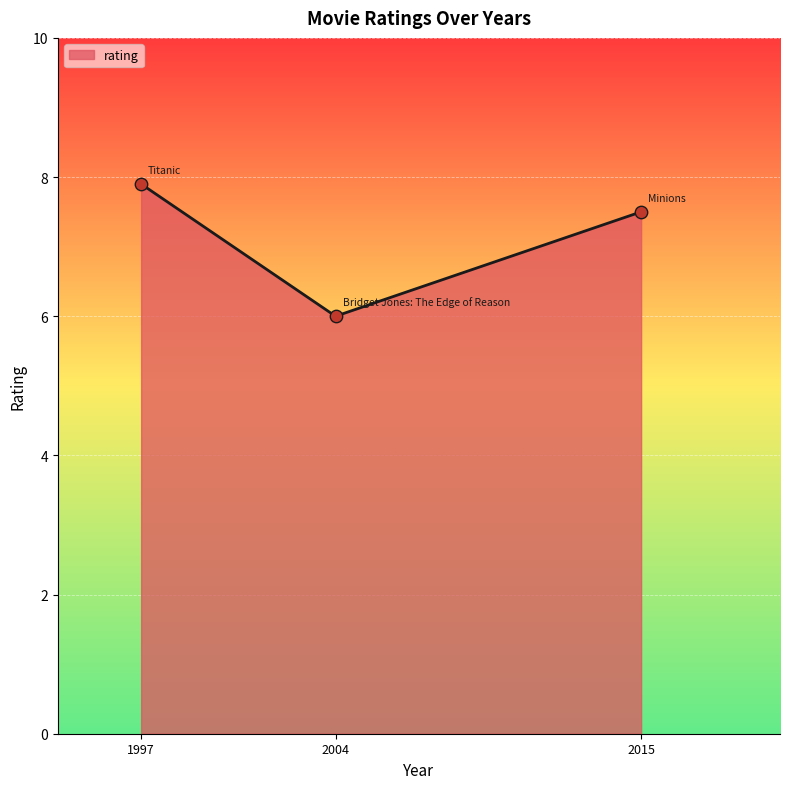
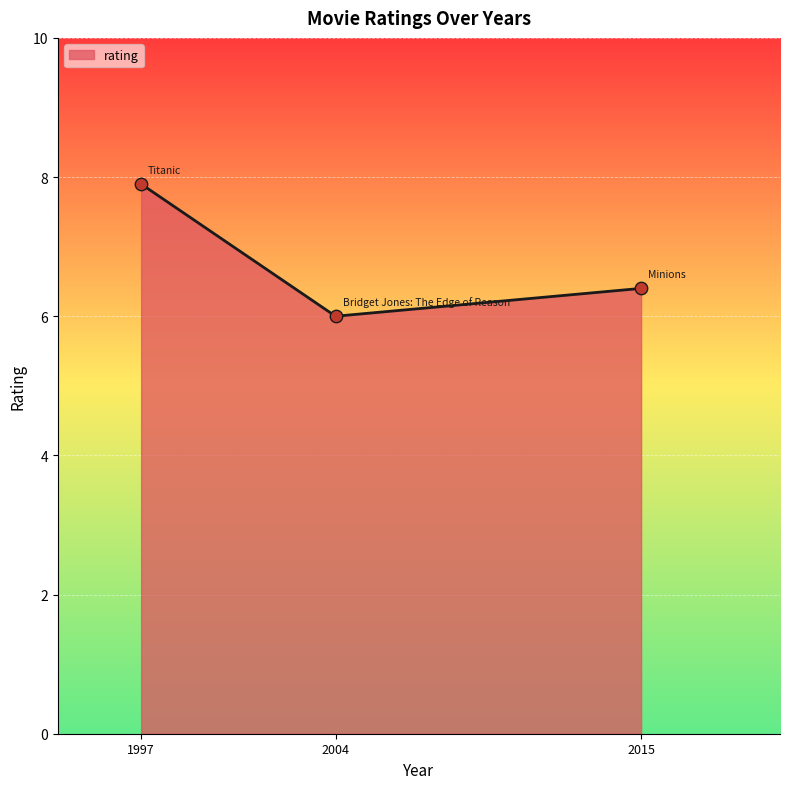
2015: 7.5 -> 6.4
